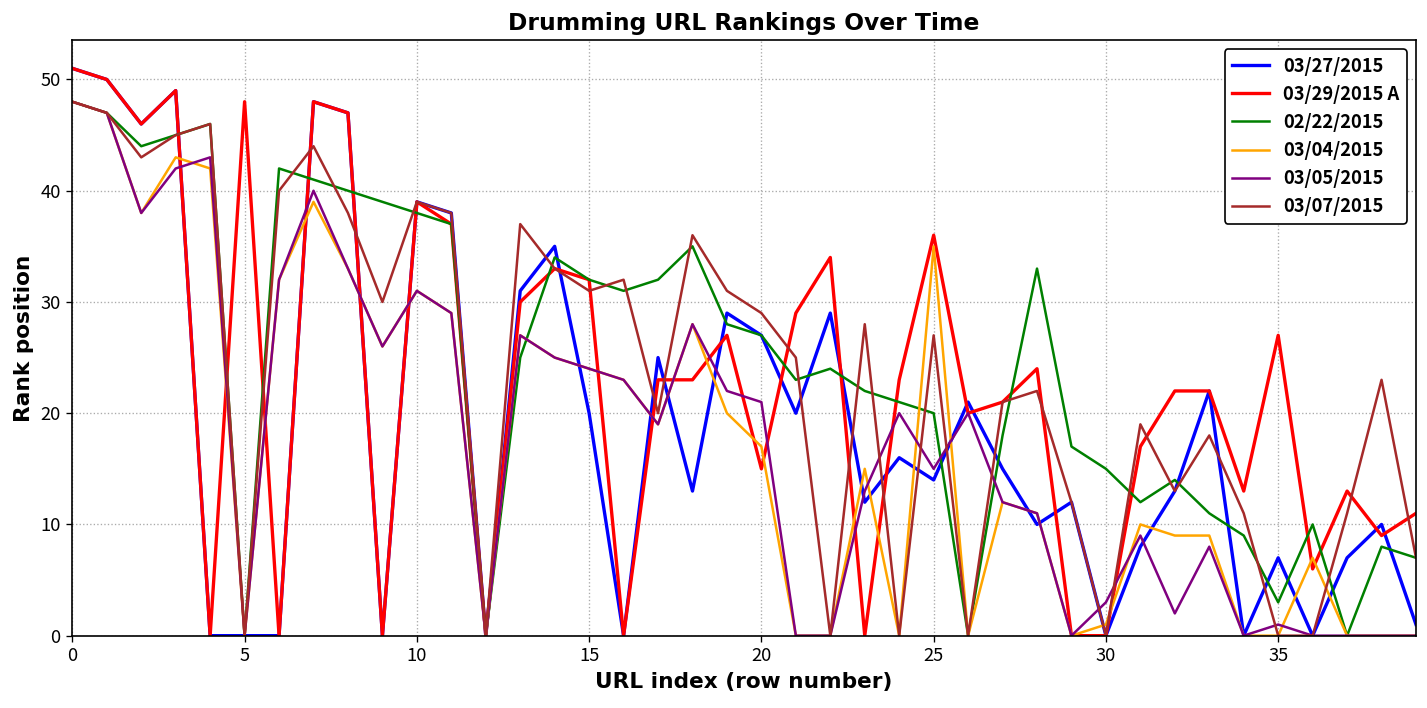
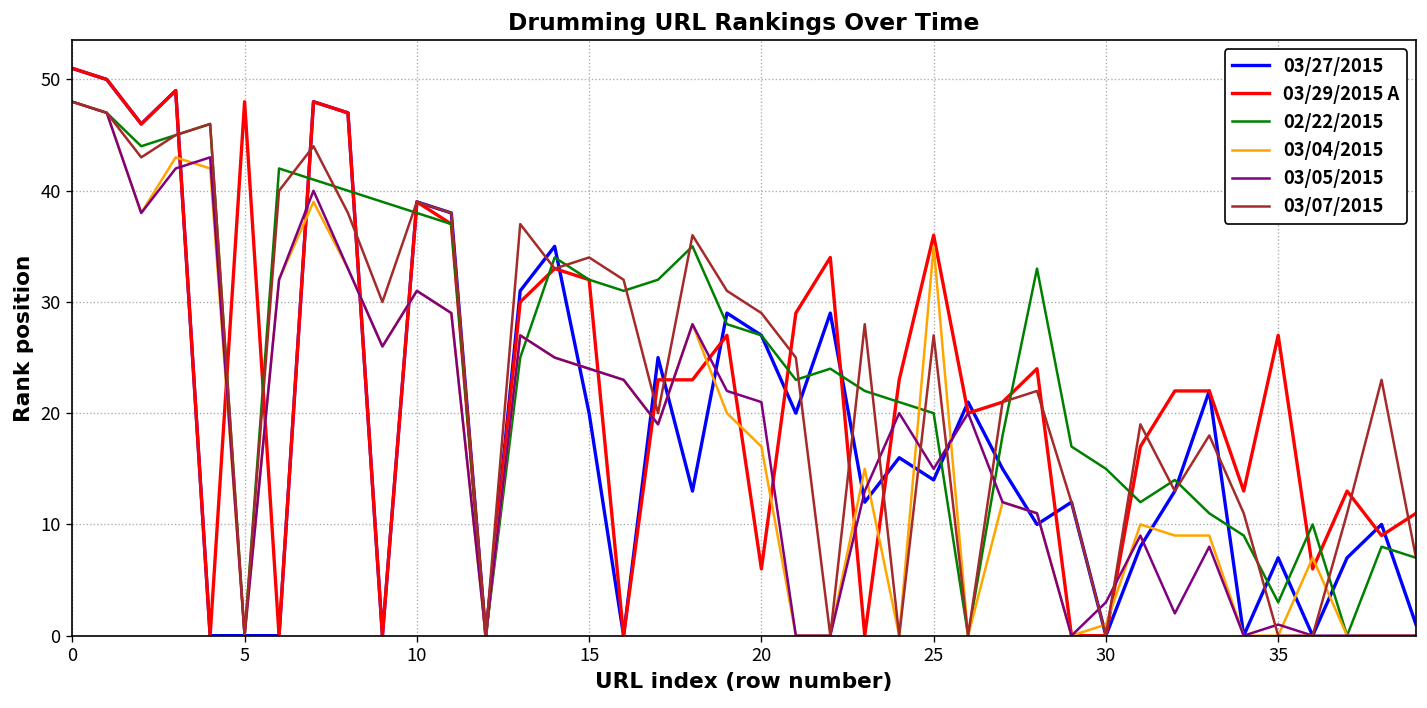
03/07/2015, 15: 31 -> 34
03/29/2015 A, 20: 15 -> 6
